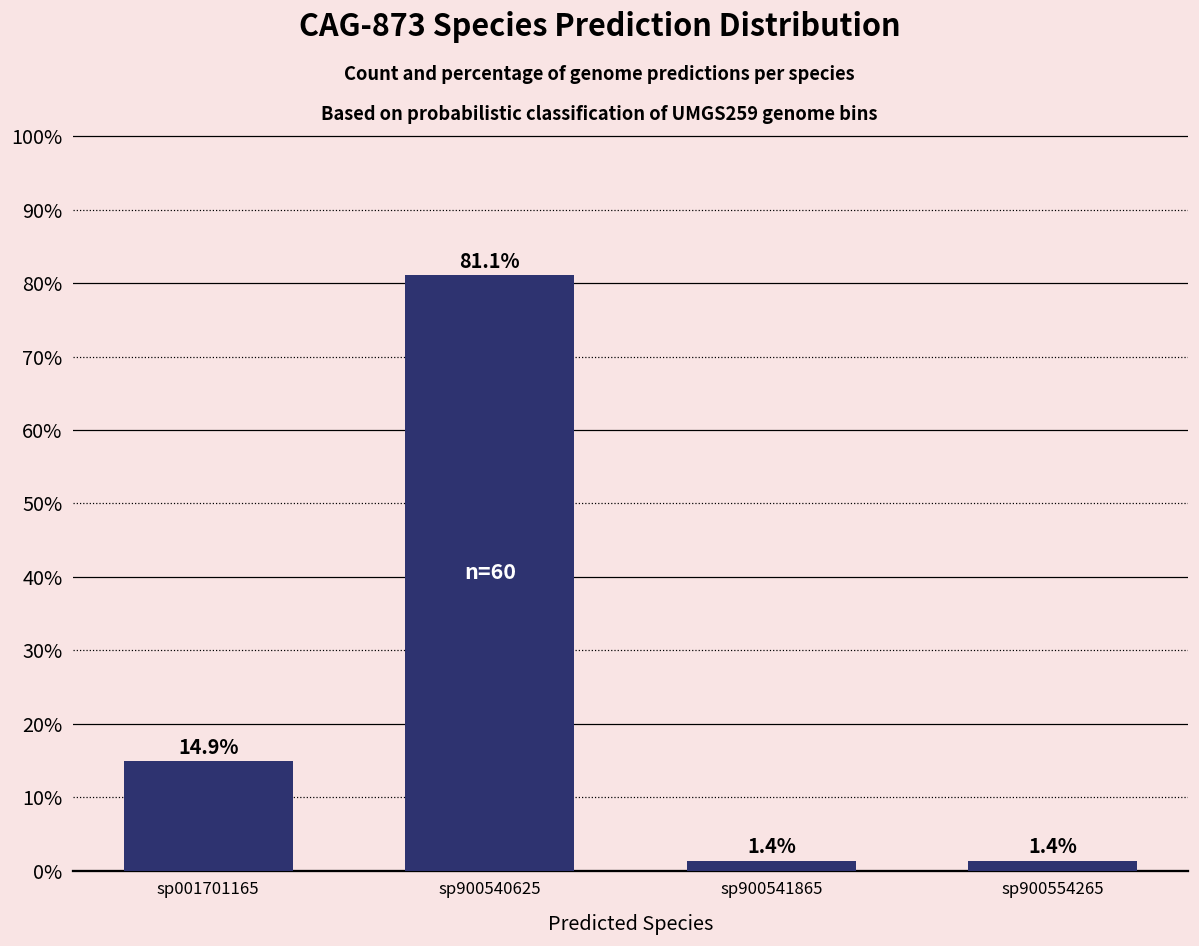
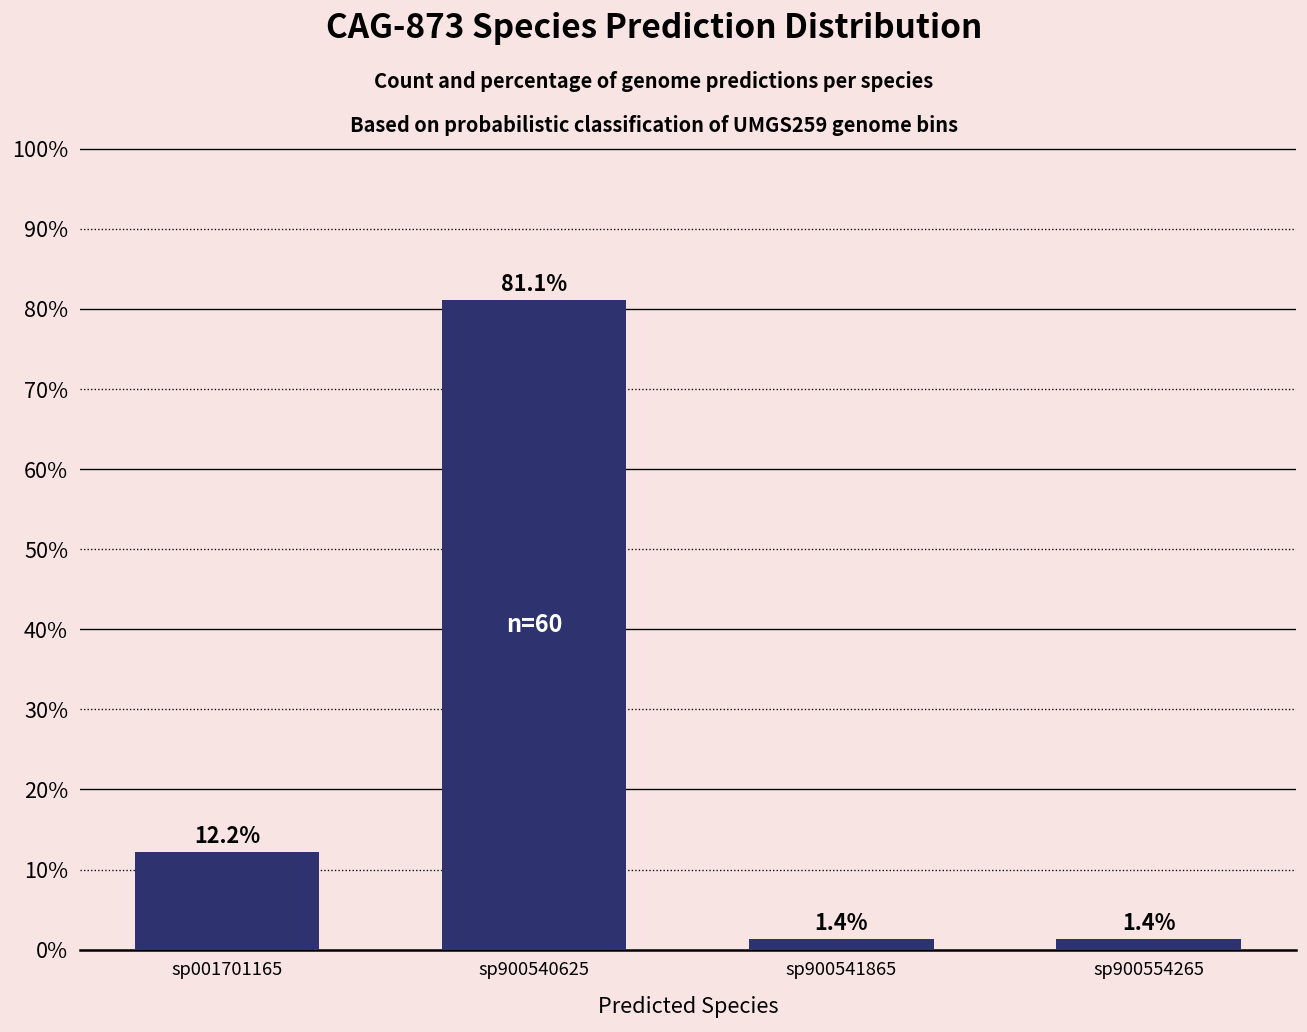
sp001701165: 14.9% -> 12.2%
